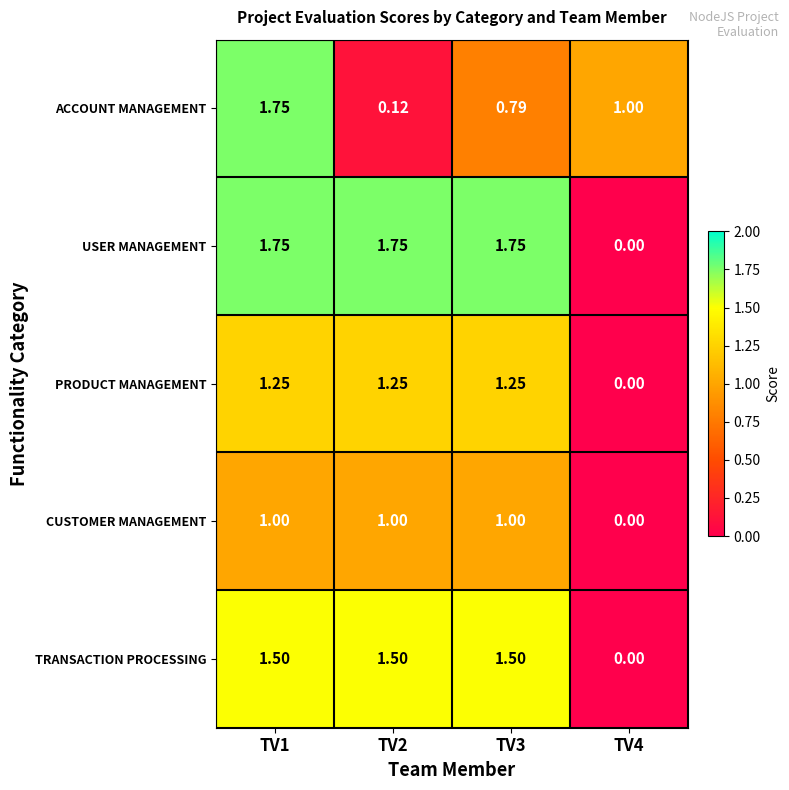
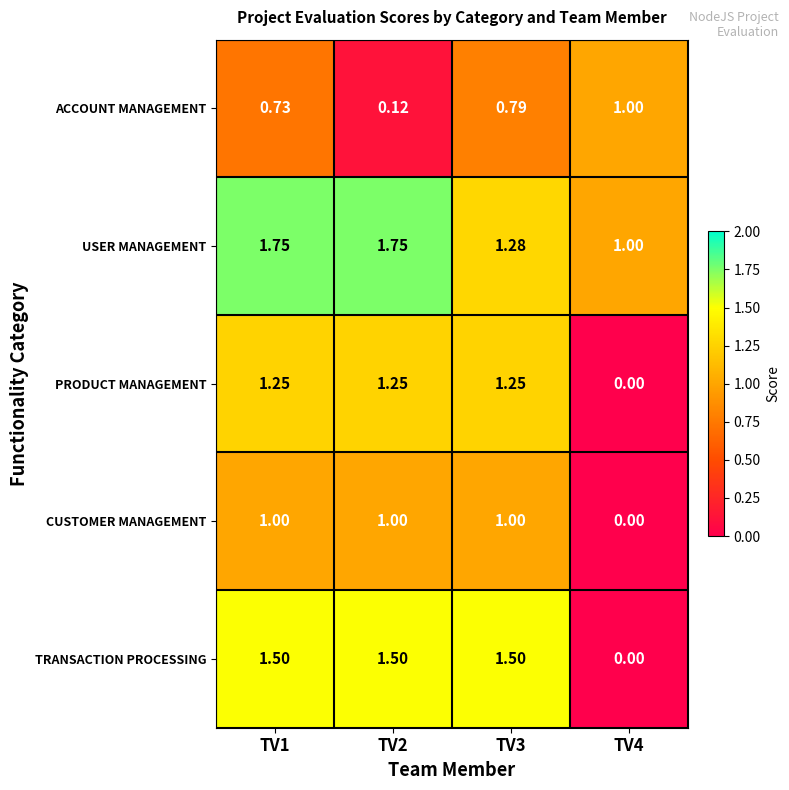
ACCOUNT MANAGEMENT, TV1: 1.75 -> 0.73
USER MANAGEMENT, TV3: 1.75 -> 1.28
USER MANAGEMENT, TV4: 0.00 -> 1.00
